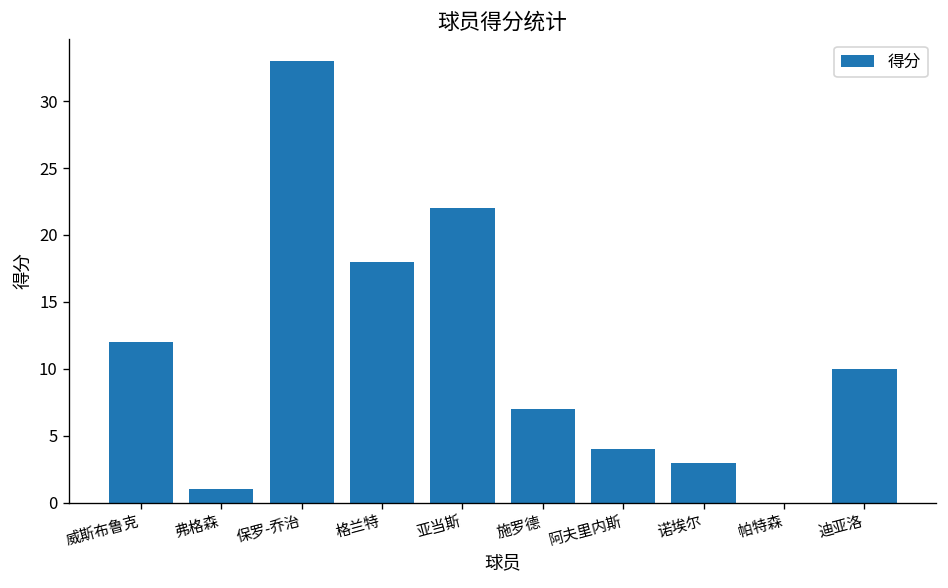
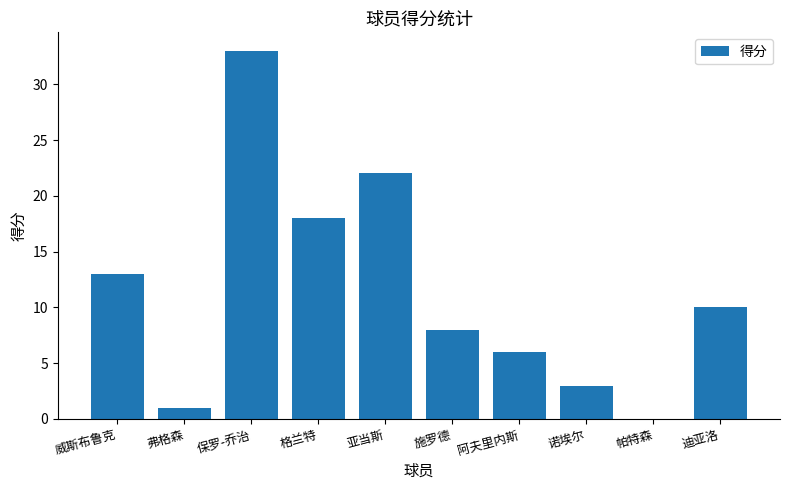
威斯布鲁克: 12 -> 13
施罗德: 7 -> 8
阿夫里内斯: 4 -> 6
